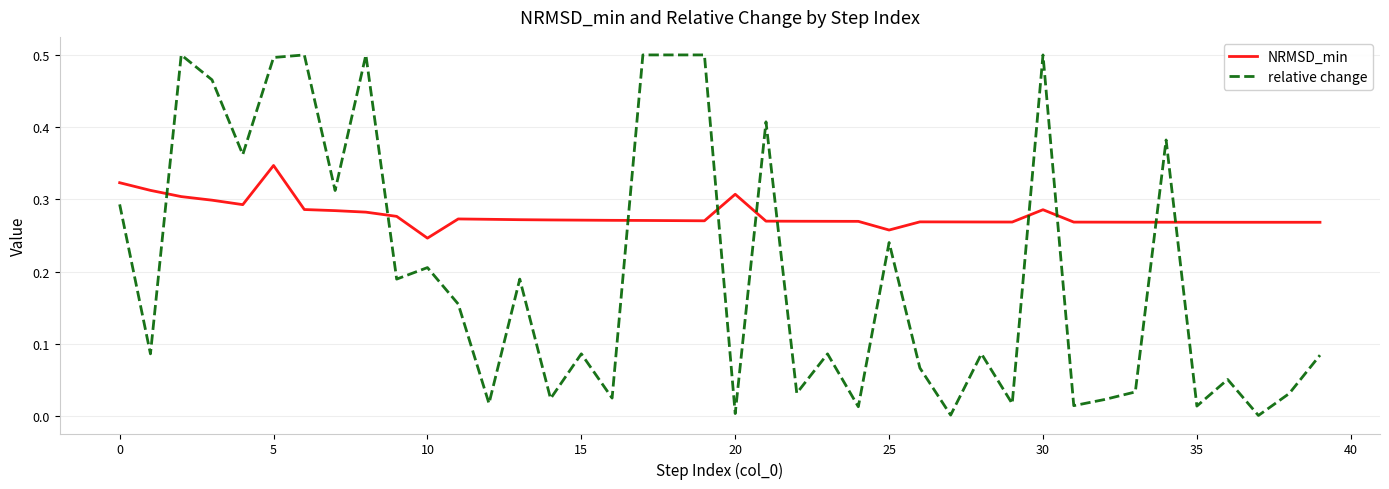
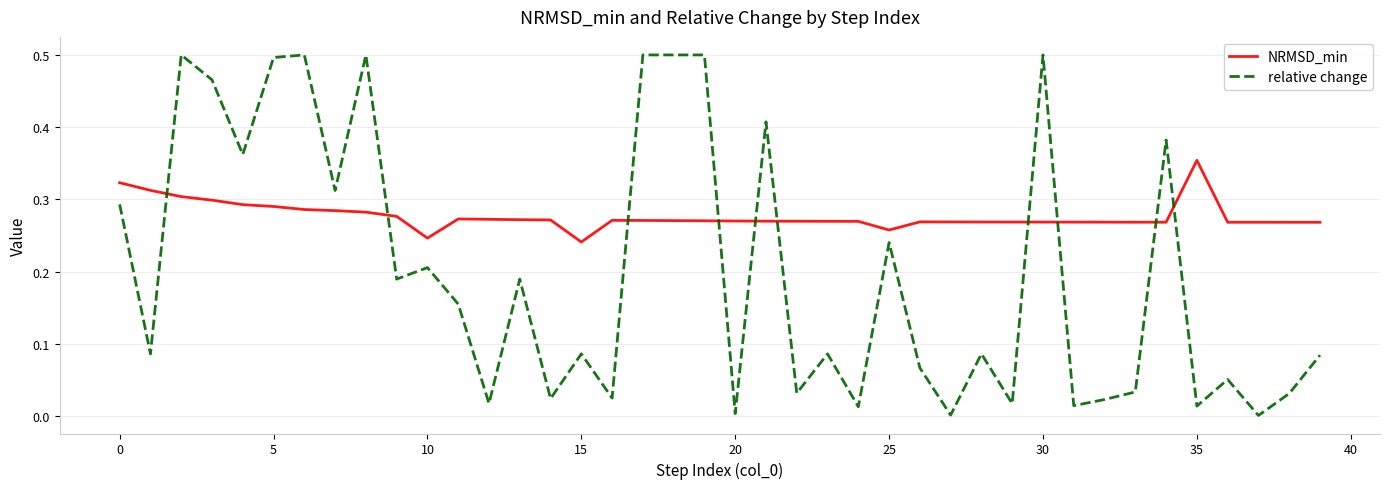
NRMSD_min, 5: 0.35 -> 0.29
NRMSD_min, 15: 0.27 -> 0.24
NRMSD_min, 20: 0.31 -> 0.27
NRMSD_min, 30: 0.29 -> 0.27
NRMSD_min, 35: 0.27 -> 0.35
